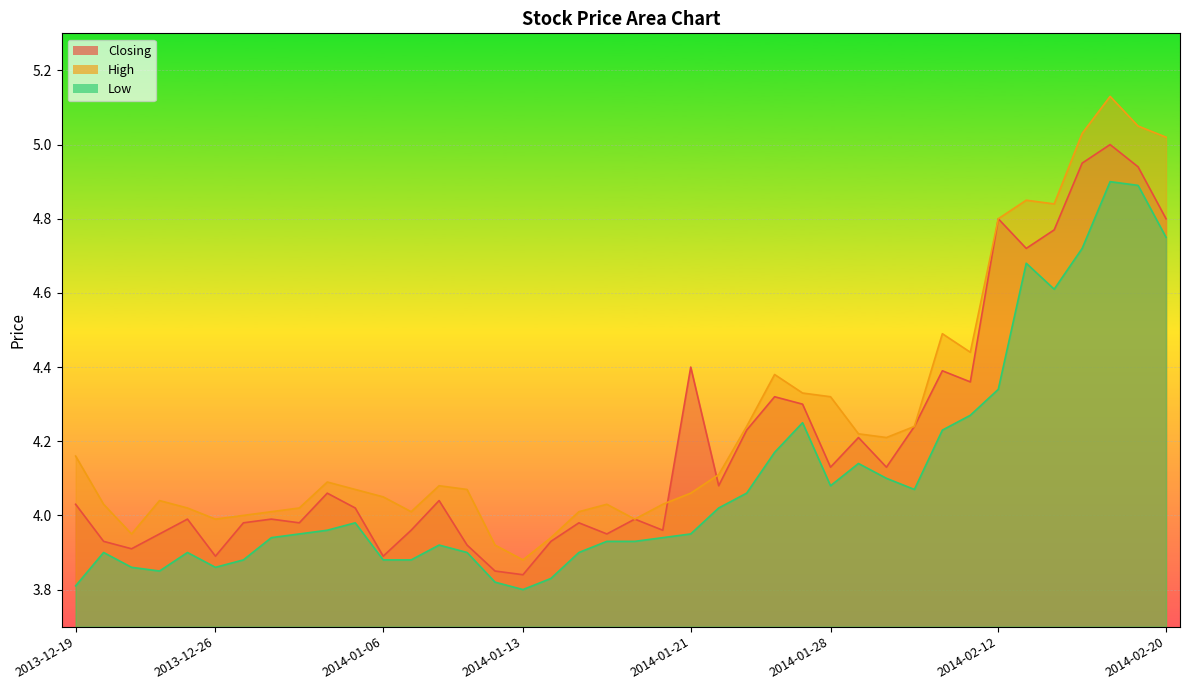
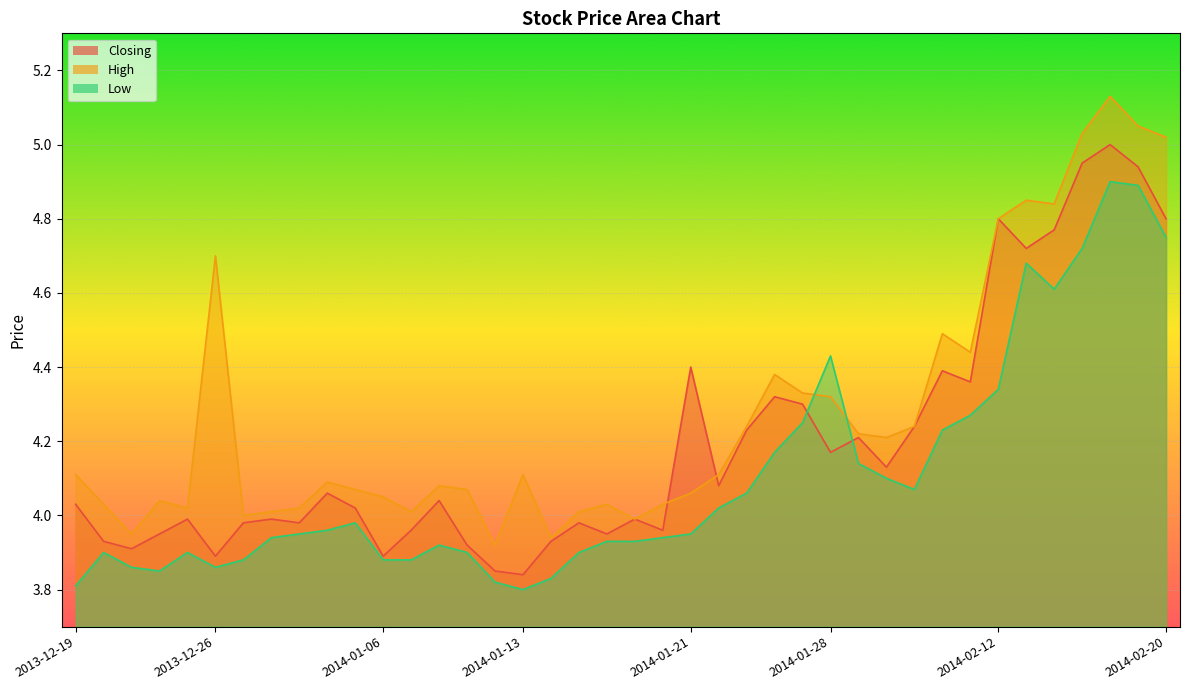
High, 2013-12-19: 4.16 -> 4.11
High, 2013-12-26: 3.99 -> 4.70
High, 2014-01-13: 3.88 -> 4.11
Closing, 2014-01-28: 4.13 -> 4.17
Low, 2014-01-28: 4.08 -> 4.43
